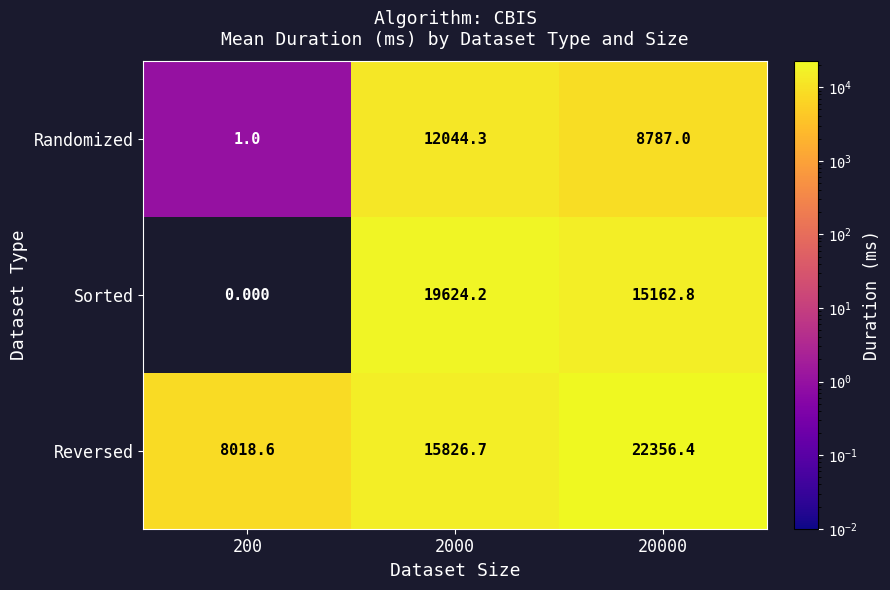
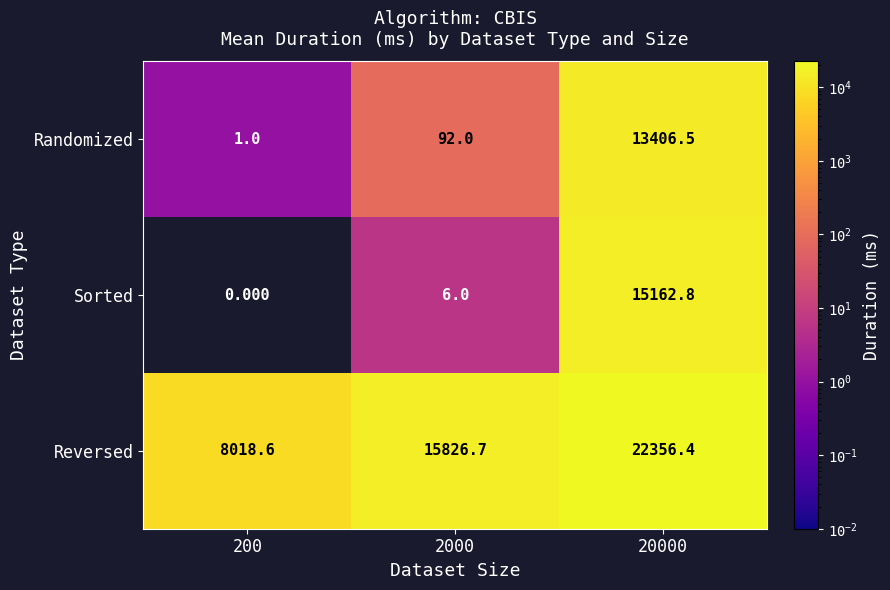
Randomized, 2000: 12044.3 -> 92.0
Randomized, 20000: 8787.0 -> 13406.5
Sorted, 2000: 19624.2 -> 6.0
